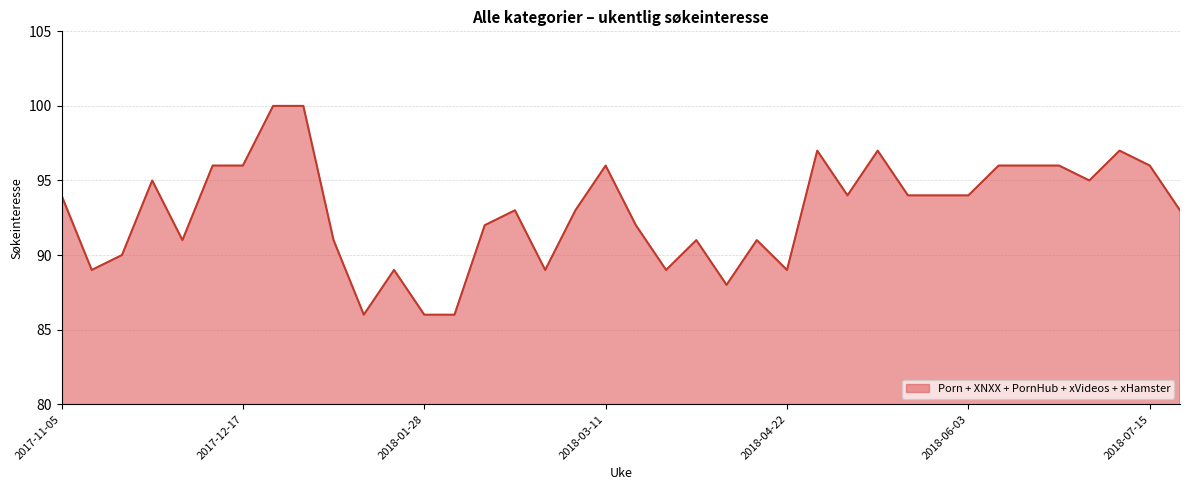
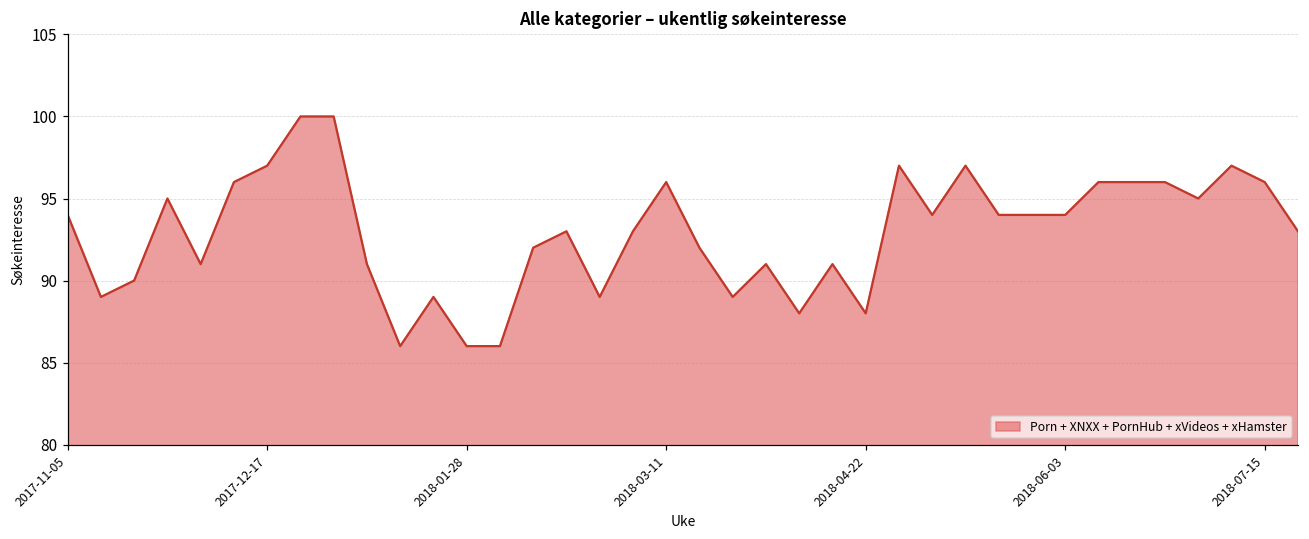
2017-12-17: 96 -> 97
2018-04-22: 89 -> 88
